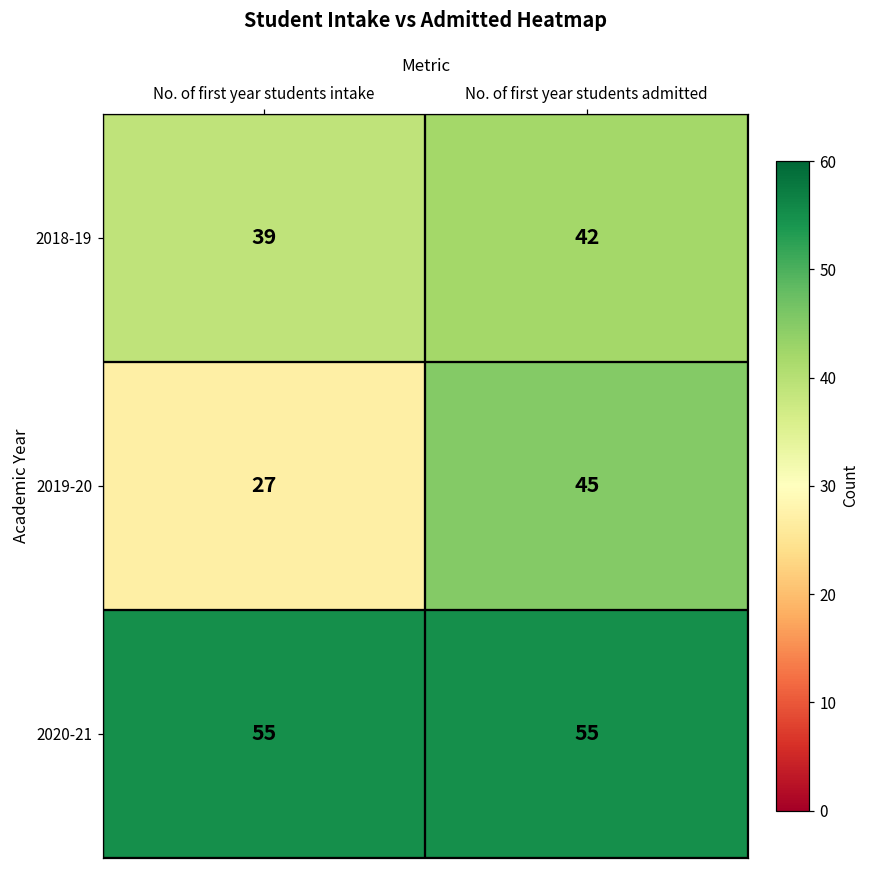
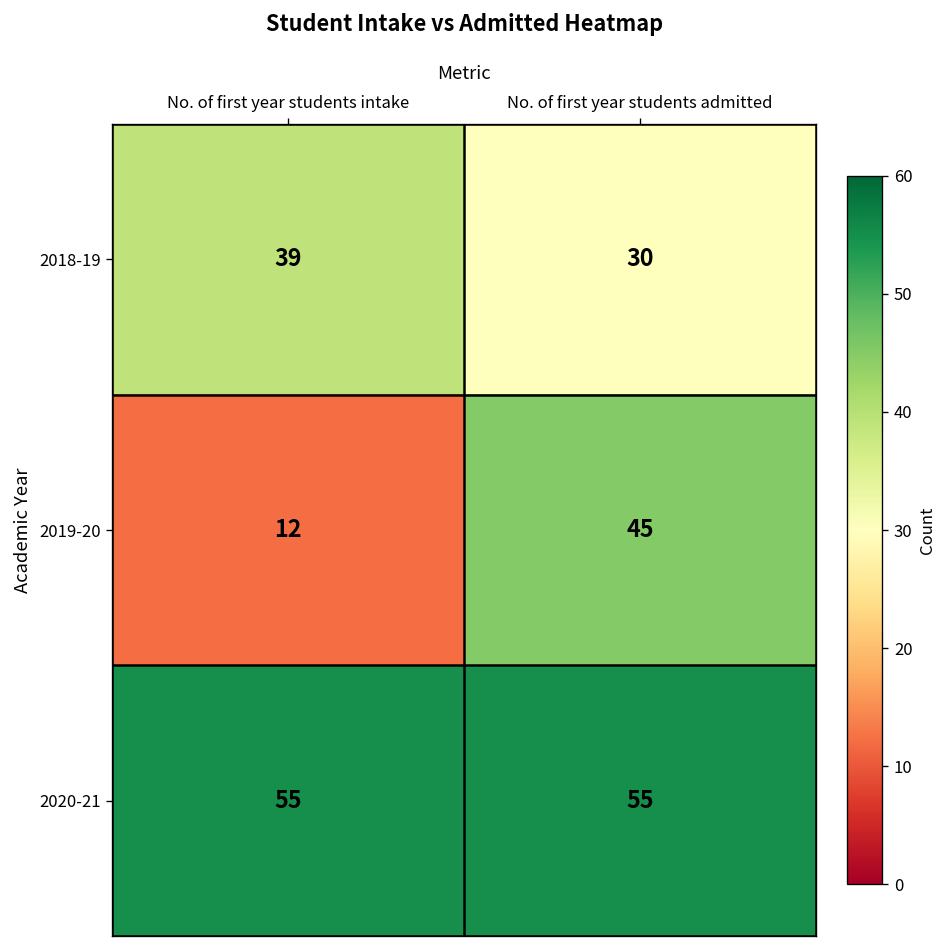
2018-19, No. of first year students admitted: 42 -> 30
2019-20, No. of first year students intake: 27 -> 12
